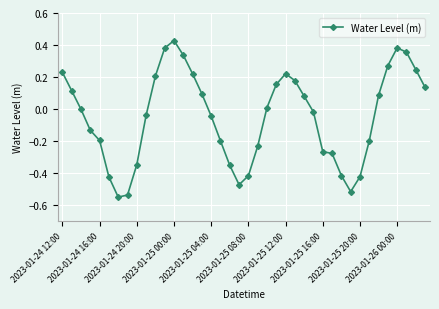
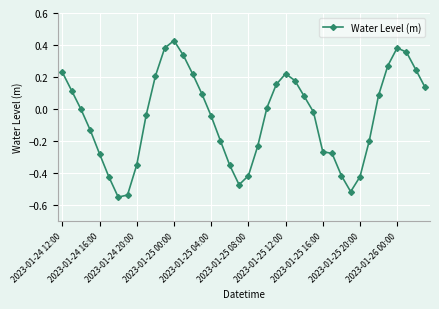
2023-01-24 16:00: -0.20 -> -0.28
